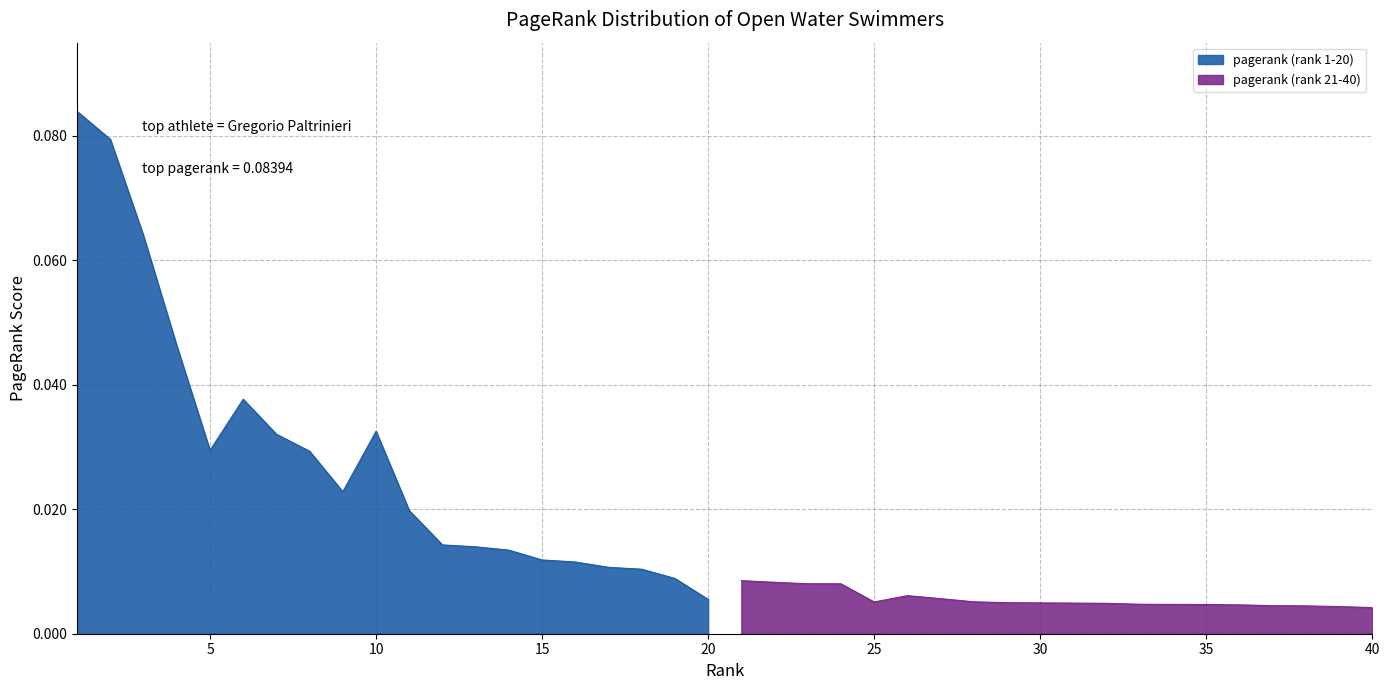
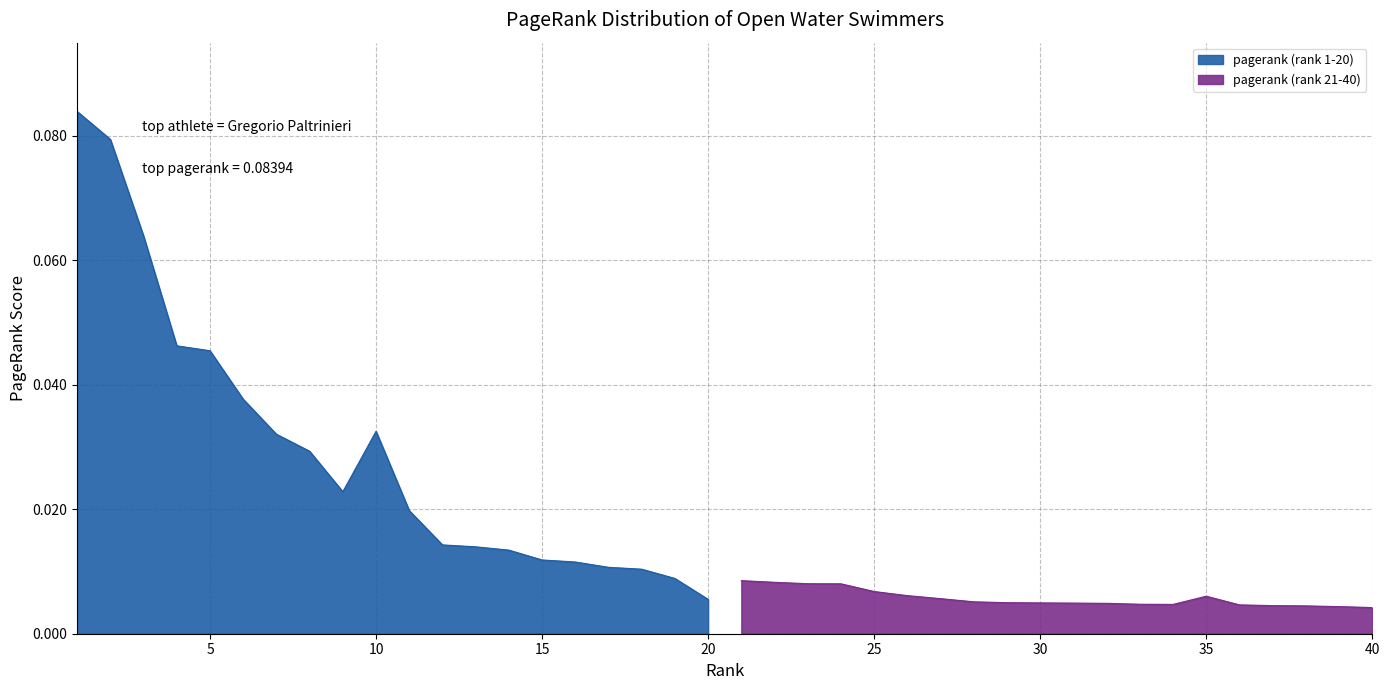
pagerank (rank 1-20), 5: 0.029 -> 0.045
pagerank (rank 21-40), 25: 0.005 -> 0.007
pagerank (rank 21-40), 35: 0.005 -> 0.006
